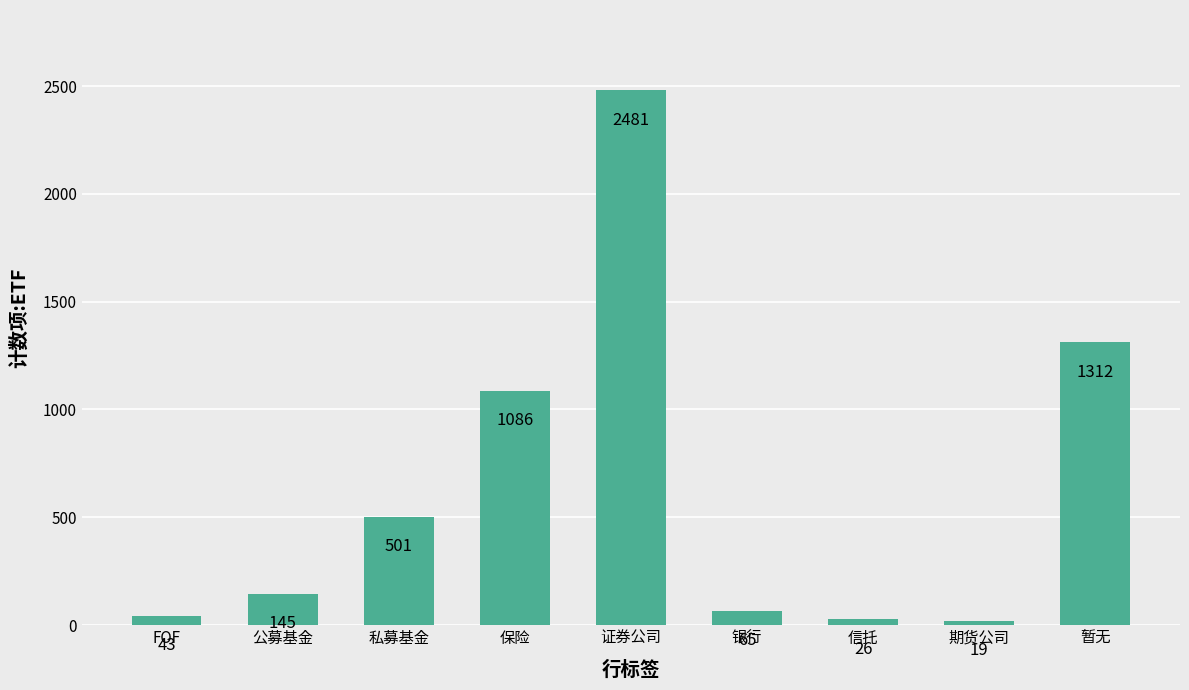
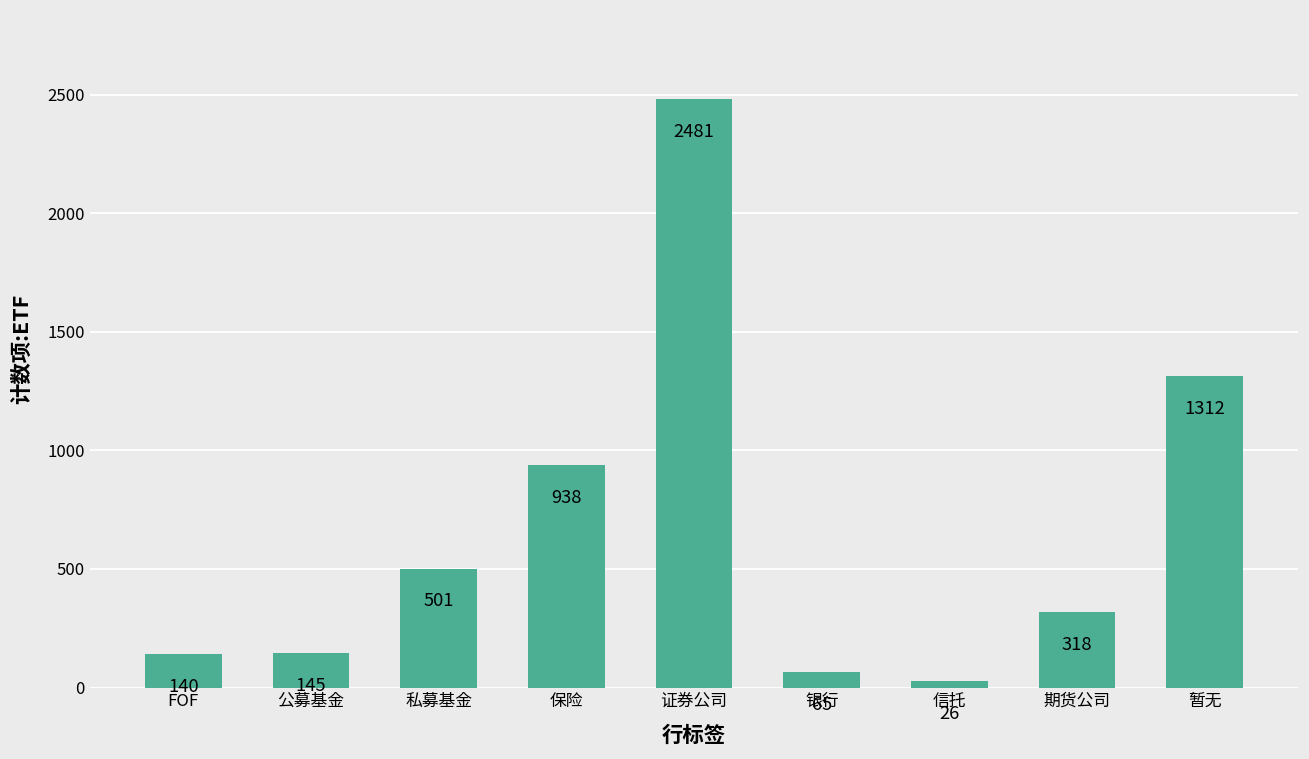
FOF: 43 -> 140
保险: 1086 -> 938
期货公司: 19 -> 318
